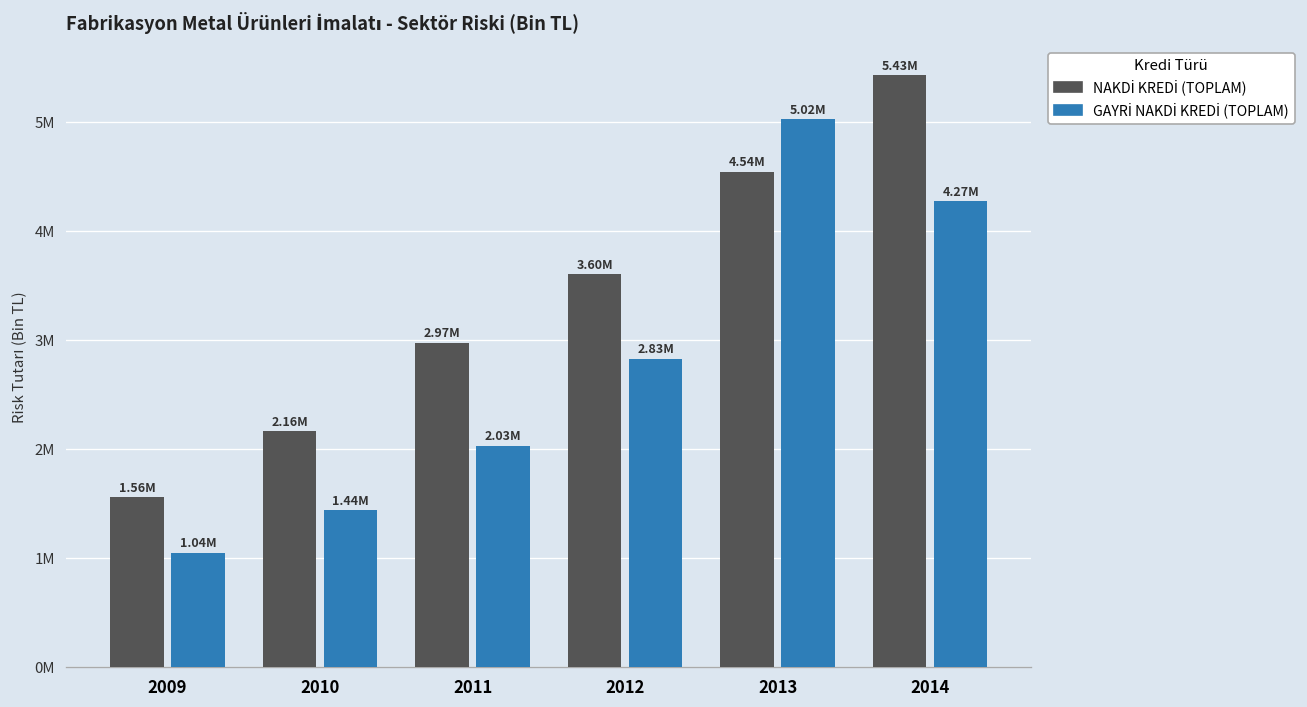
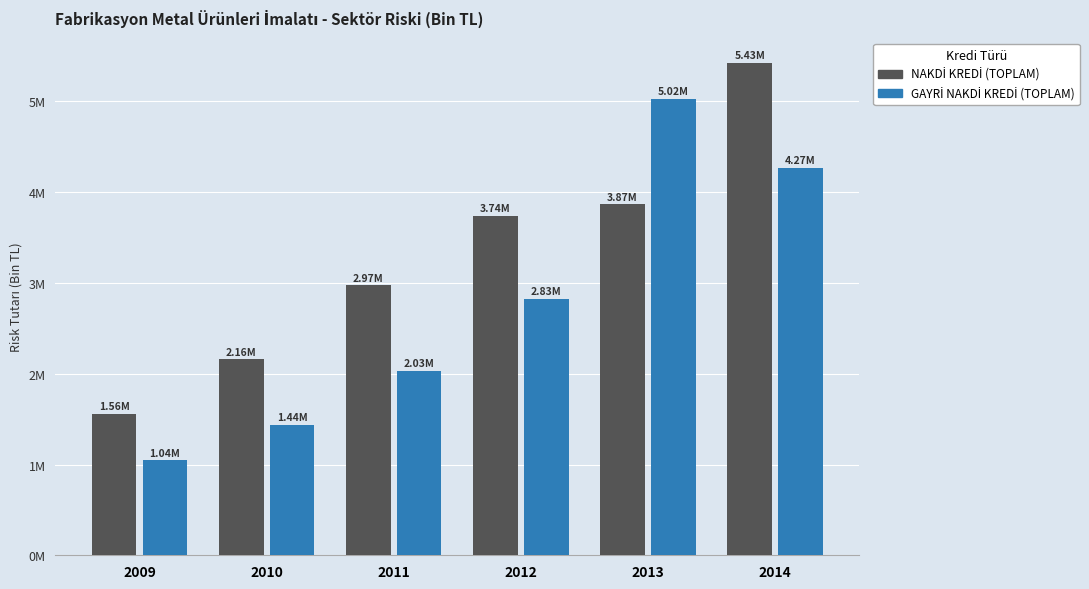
NAKDİ KREDİ (TOPLAM), 2012: 3.60M -> 3.74M
NAKDİ KREDİ (TOPLAM), 2013: 4.54M -> 3.87M
